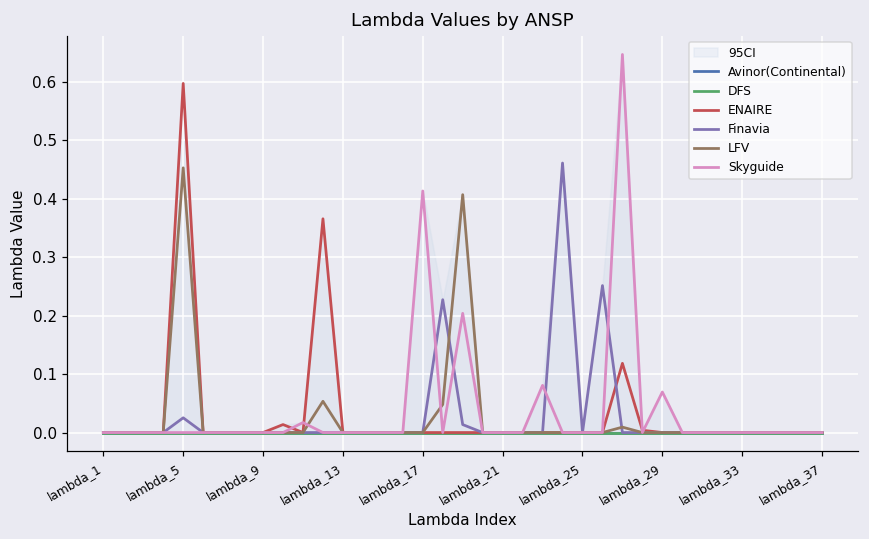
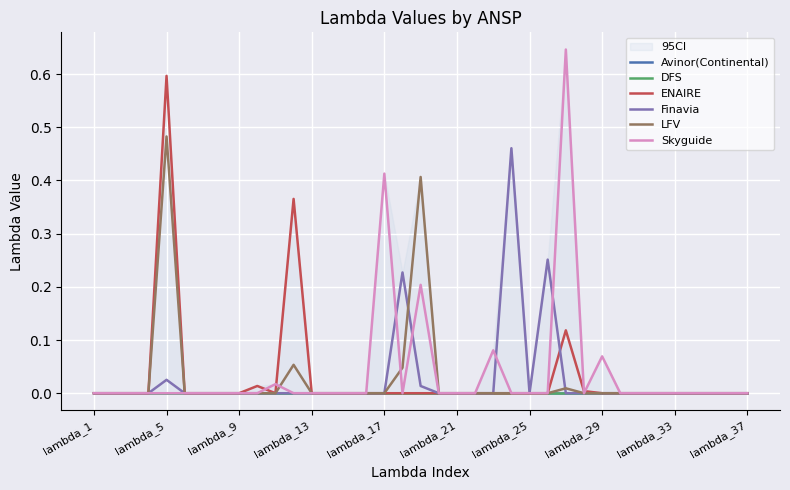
LFV, lambda_5: 0.45 -> 0.48
